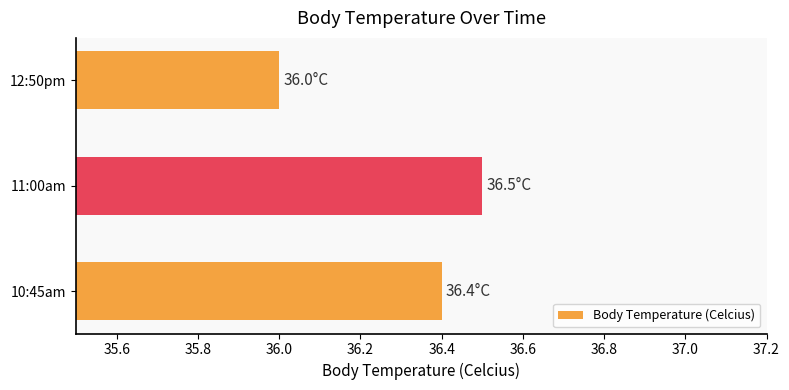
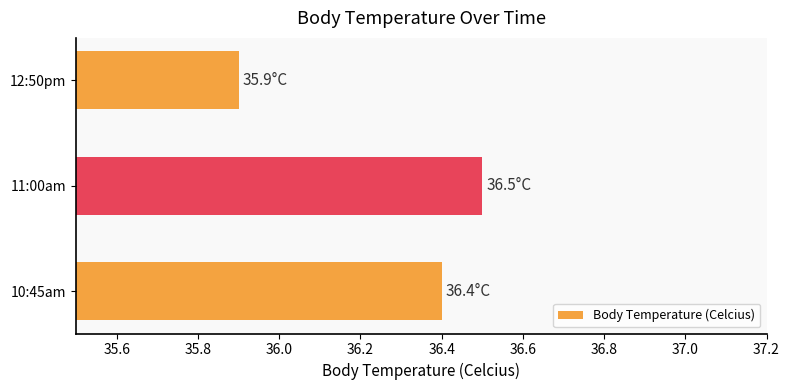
12:50pm: 36.0°C -> 35.9°C
